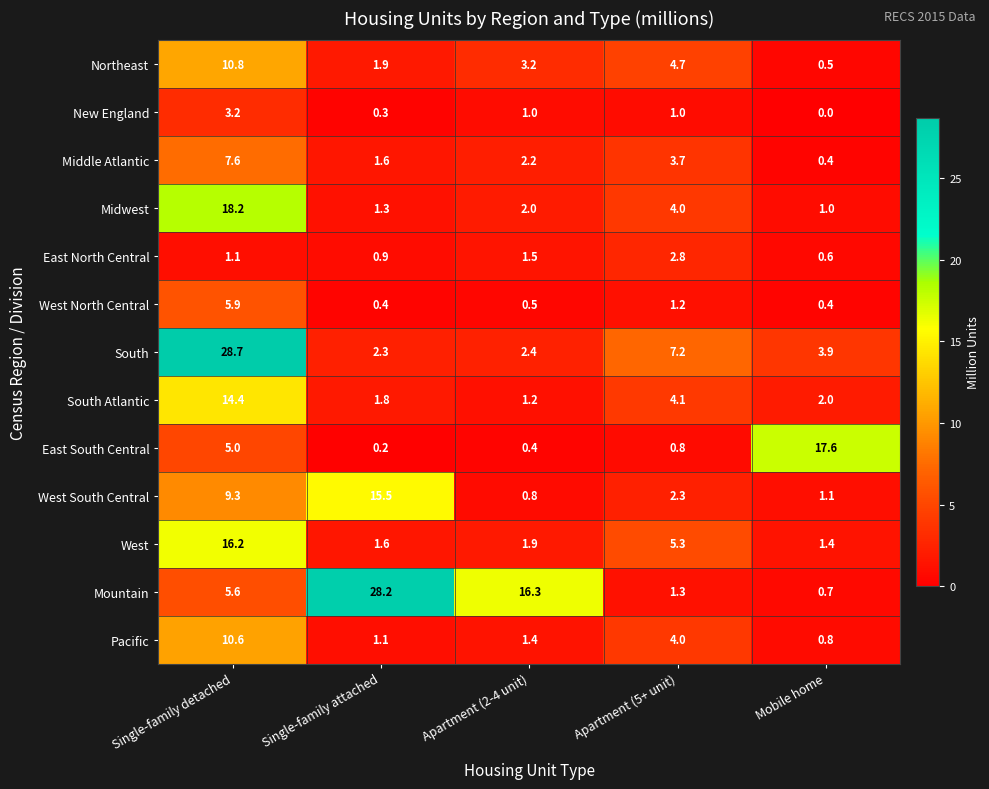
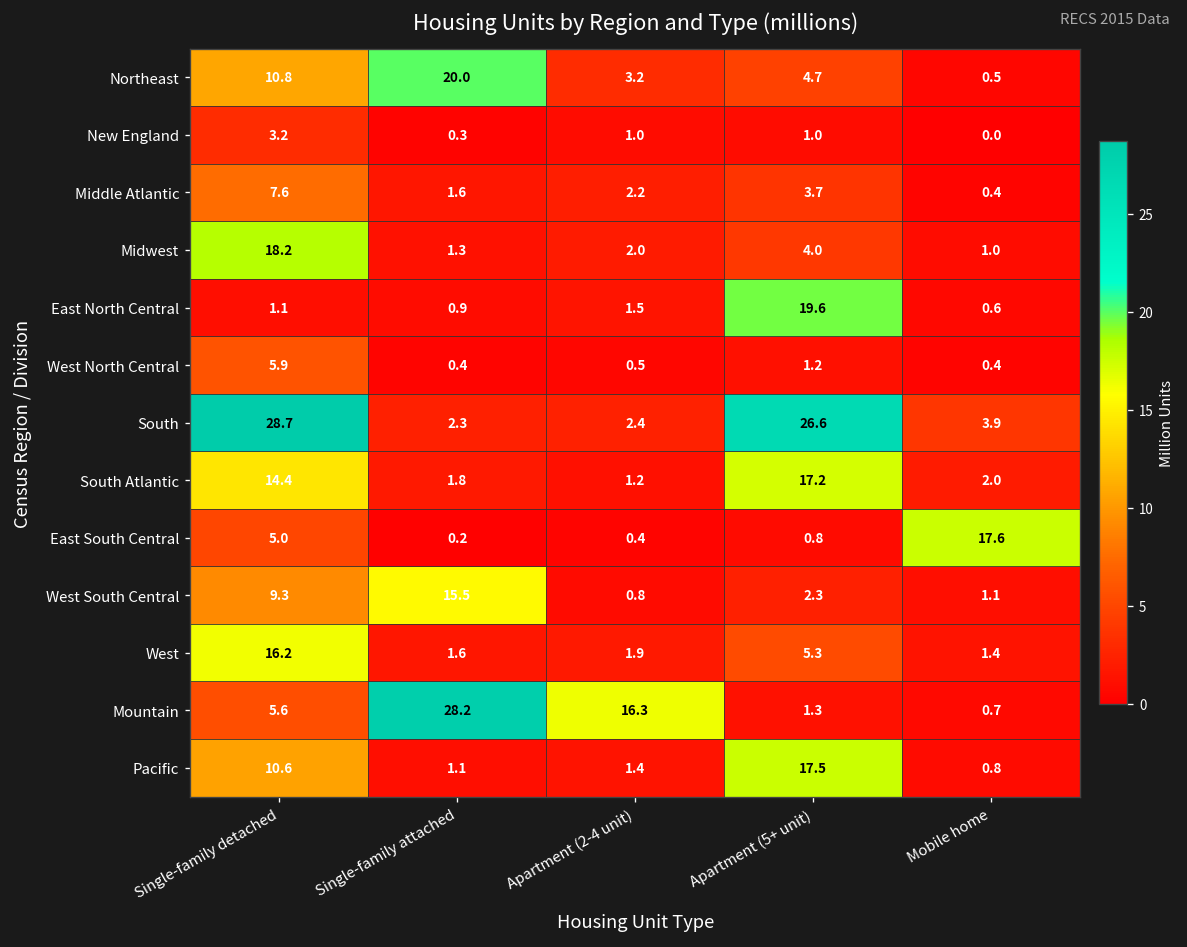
Northeast, Single-family attached: 1.9 -> 20.0
East North Central, Apartment (5+ unit): 2.8 -> 19.6
South, Apartment (5+ unit): 7.2 -> 26.6
South Atlantic, Apartment (5+ unit): 4.1 -> 17.2
Pacific, Apartment (5+ unit): 4.0 -> 17.5
